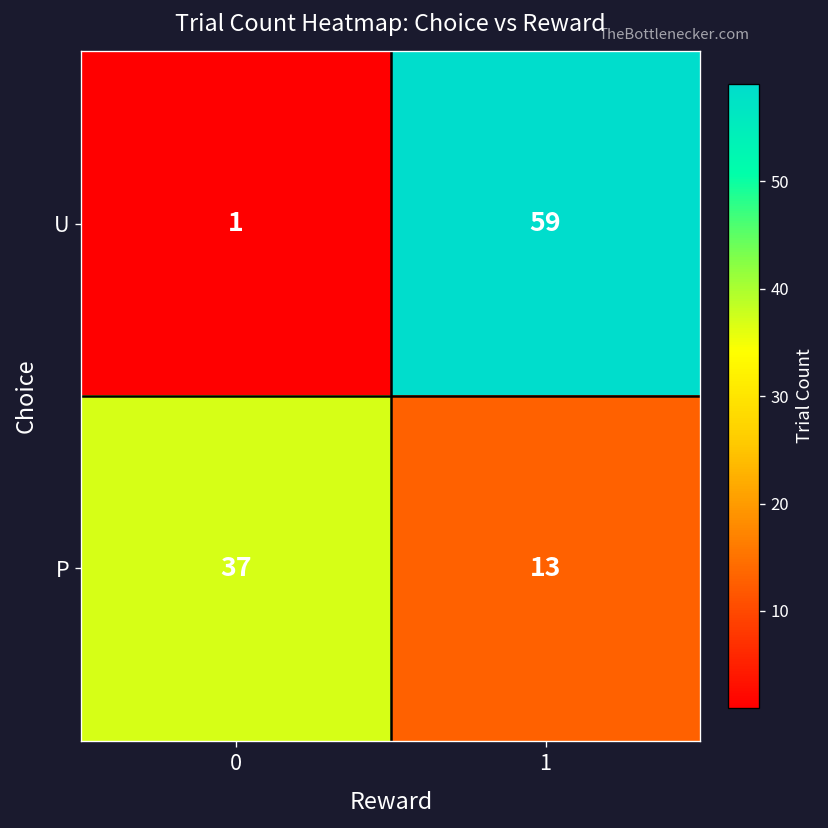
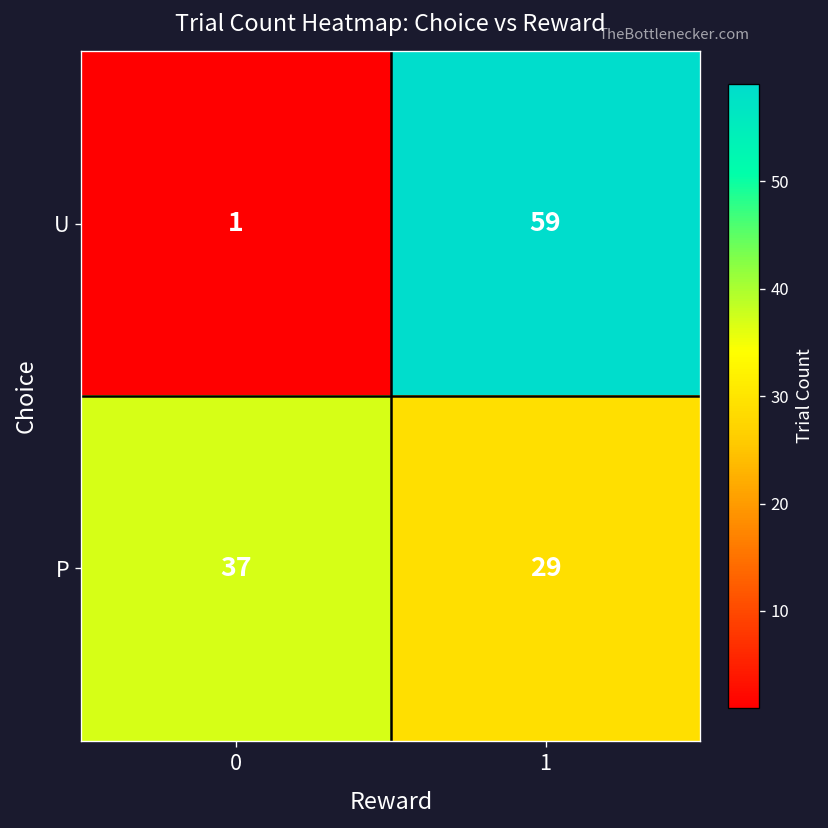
P, 1: 13 -> 29
